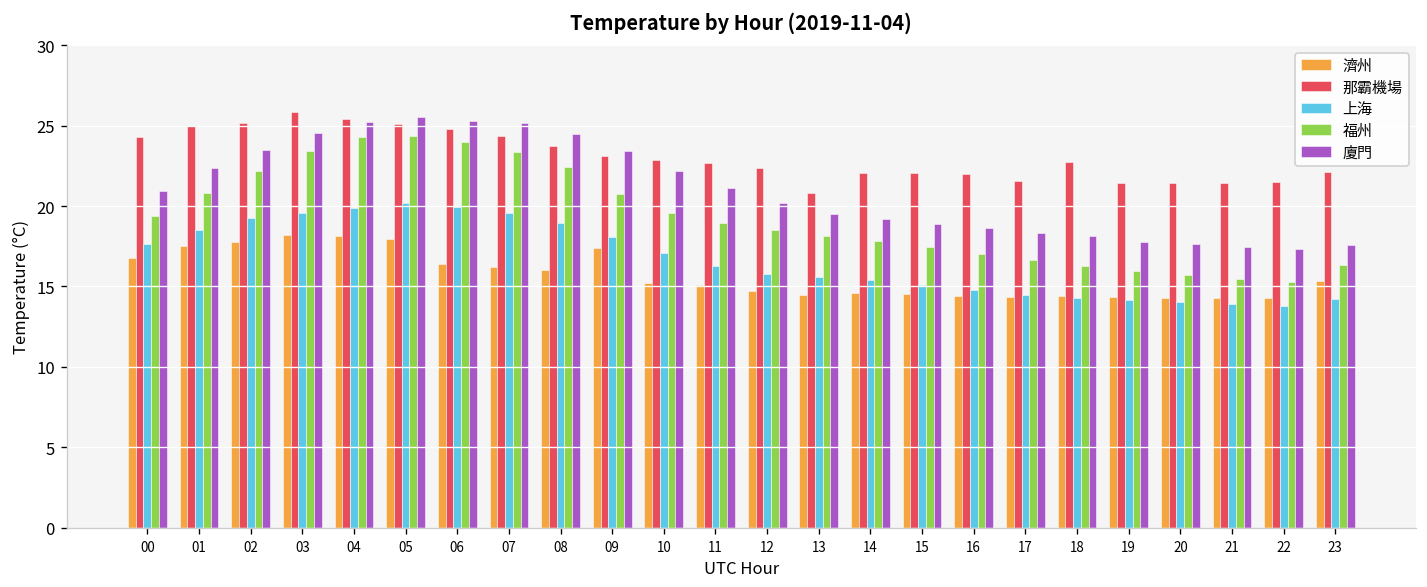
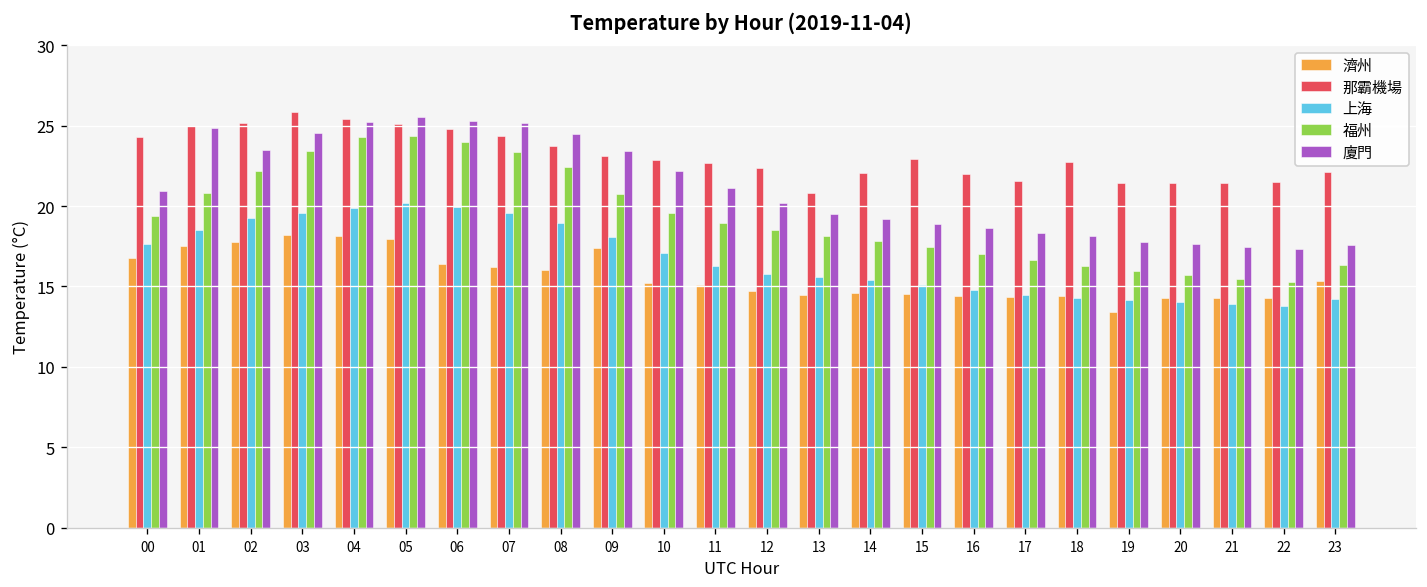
廈門, 01: 22.4 -> 24.9
那霸機場, 15: 22.0 -> 22.9
濟州, 19: 14.3 -> 13.4
